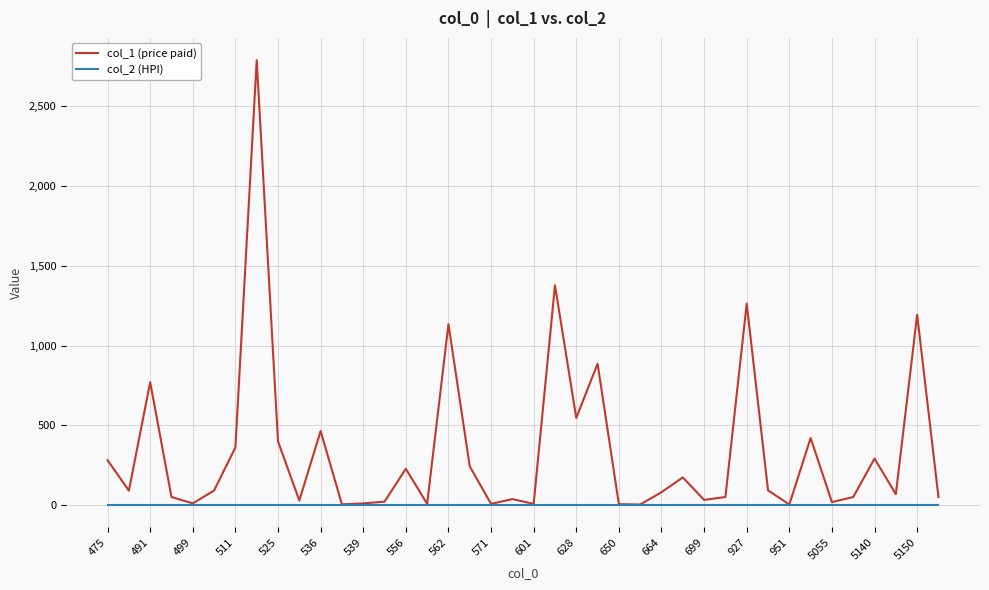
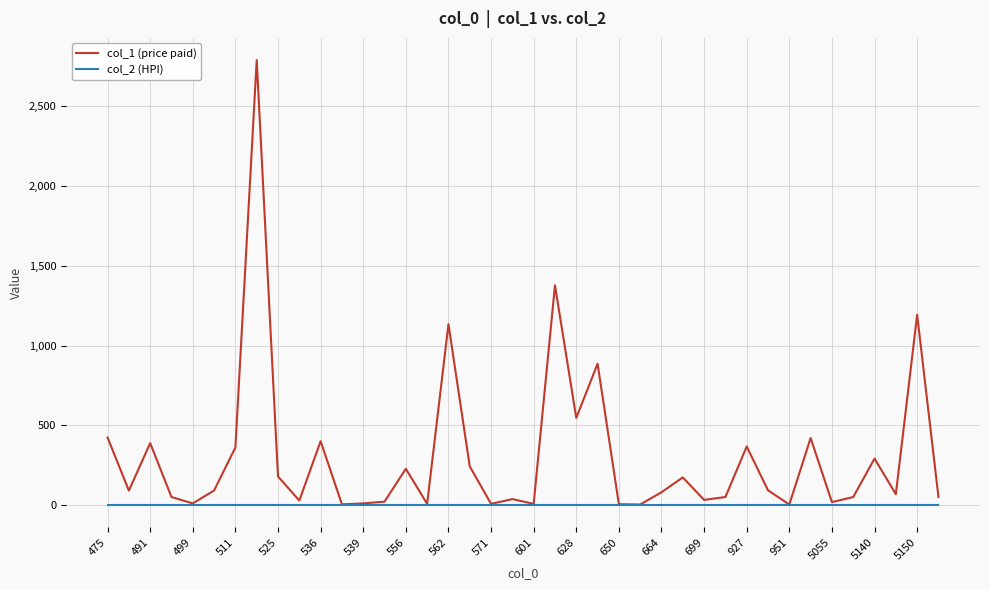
col_1 (price paid), 475: 280 -> 420
col_1 (price paid), 491: 770 -> 390
col_1 (price paid), 525: 400 -> 180
col_1 (price paid), 536: 460 -> 400
col_1 (price paid), 927: 1,260 -> 370
